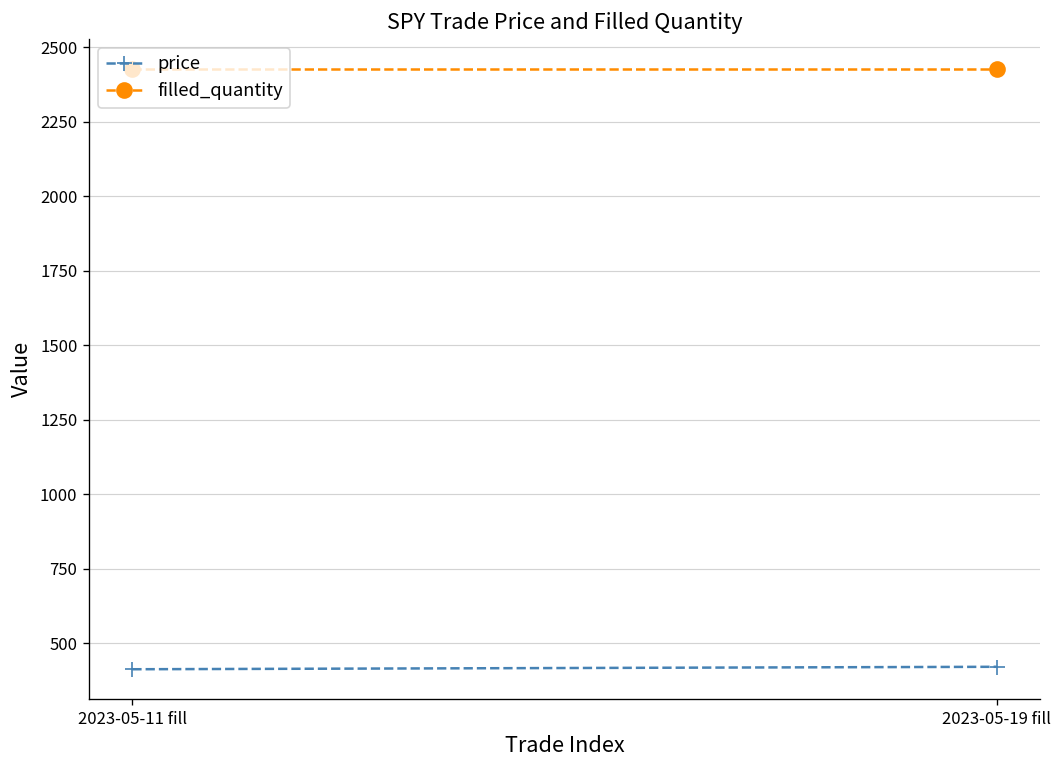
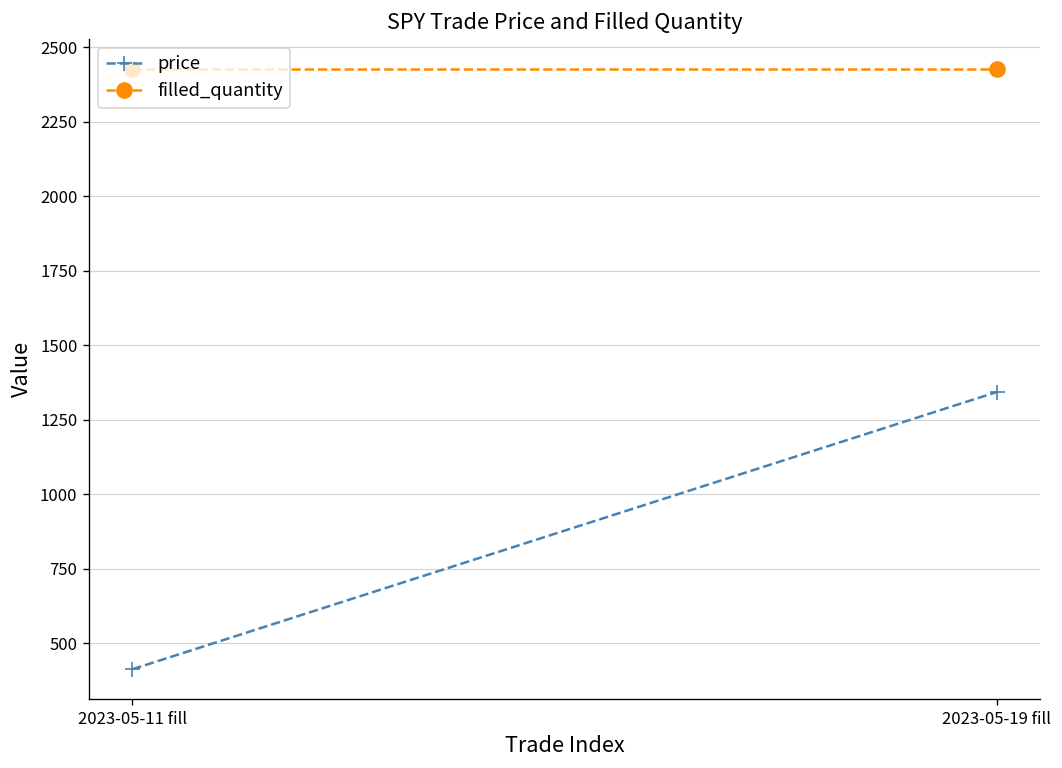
price, 2023-05-19 fill: 420 -> 1340
